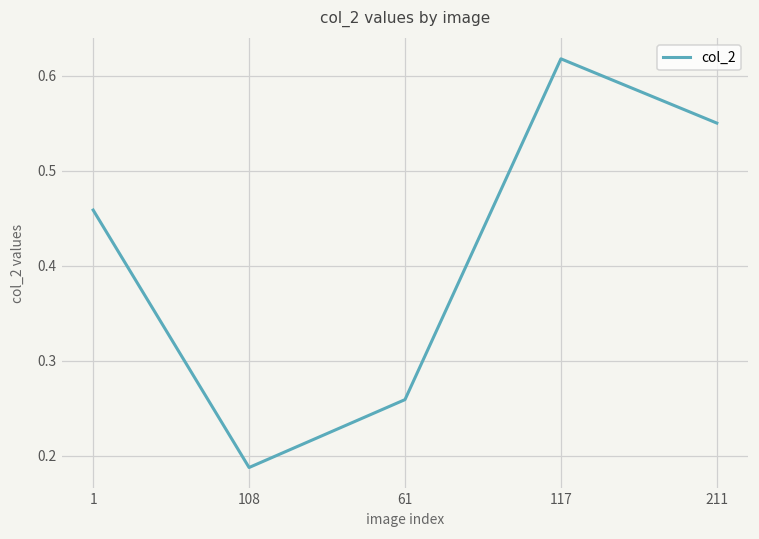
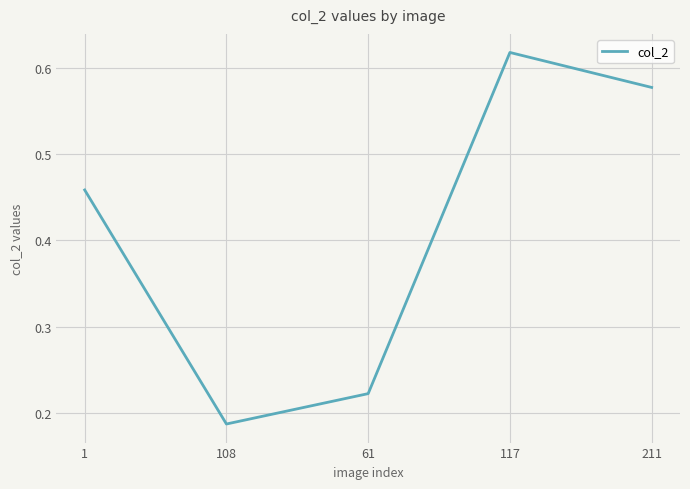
61: 0.26 -> 0.22
211: 0.55 -> 0.58
